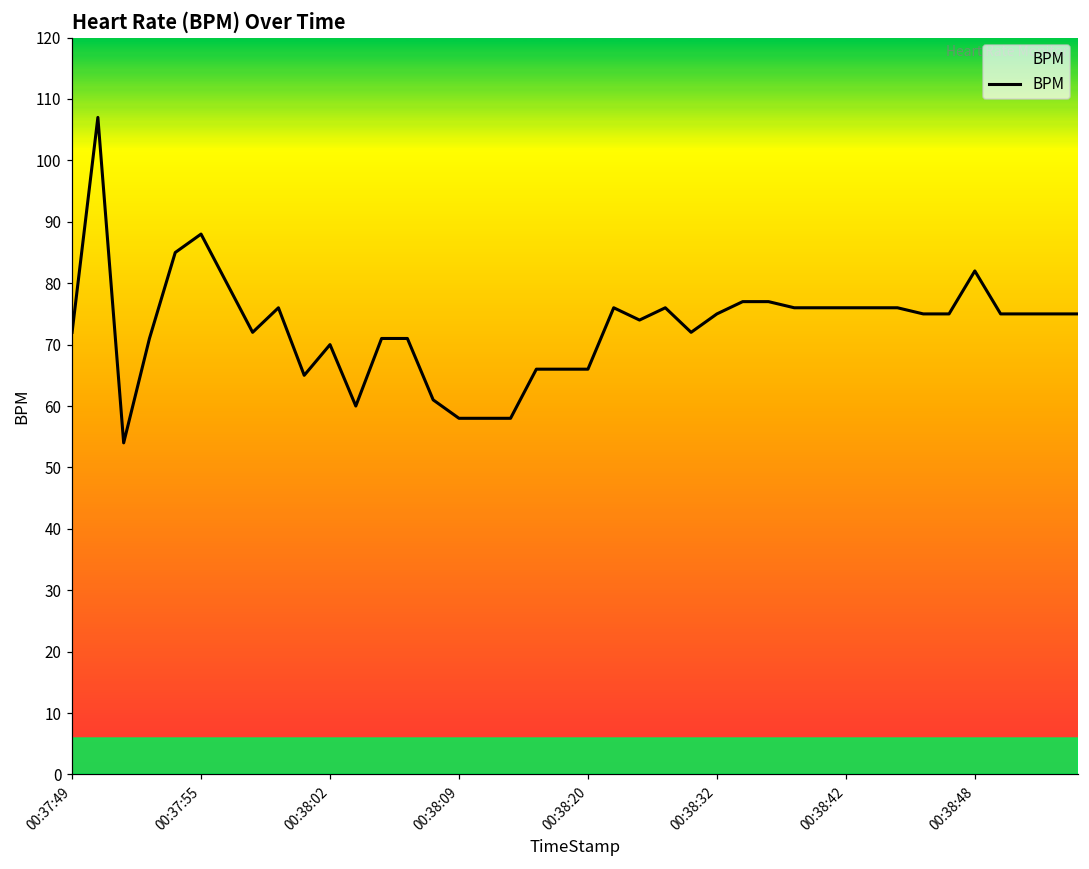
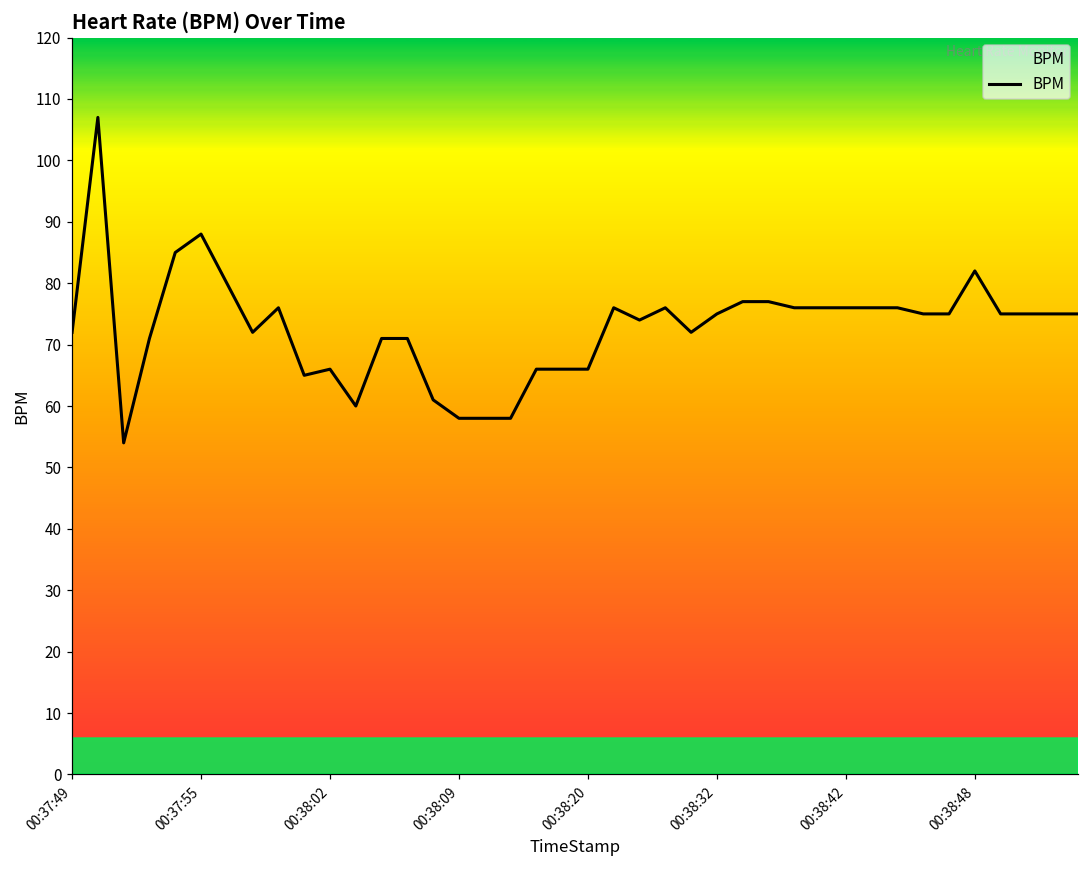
00:38:02: 70 -> 66
